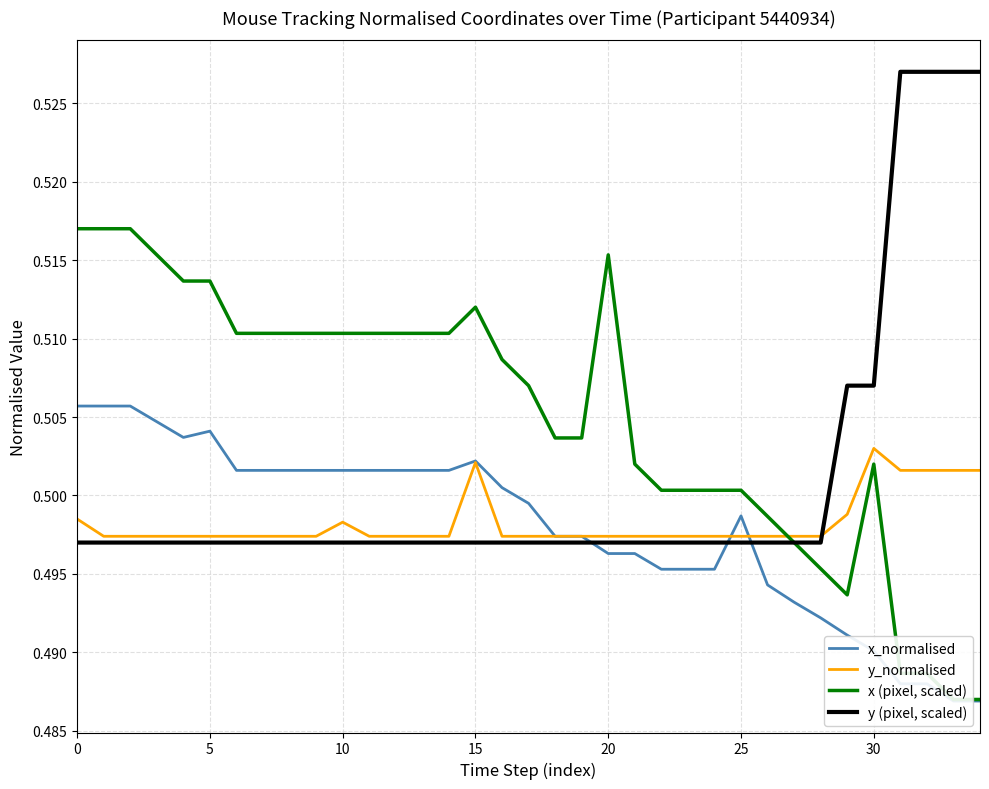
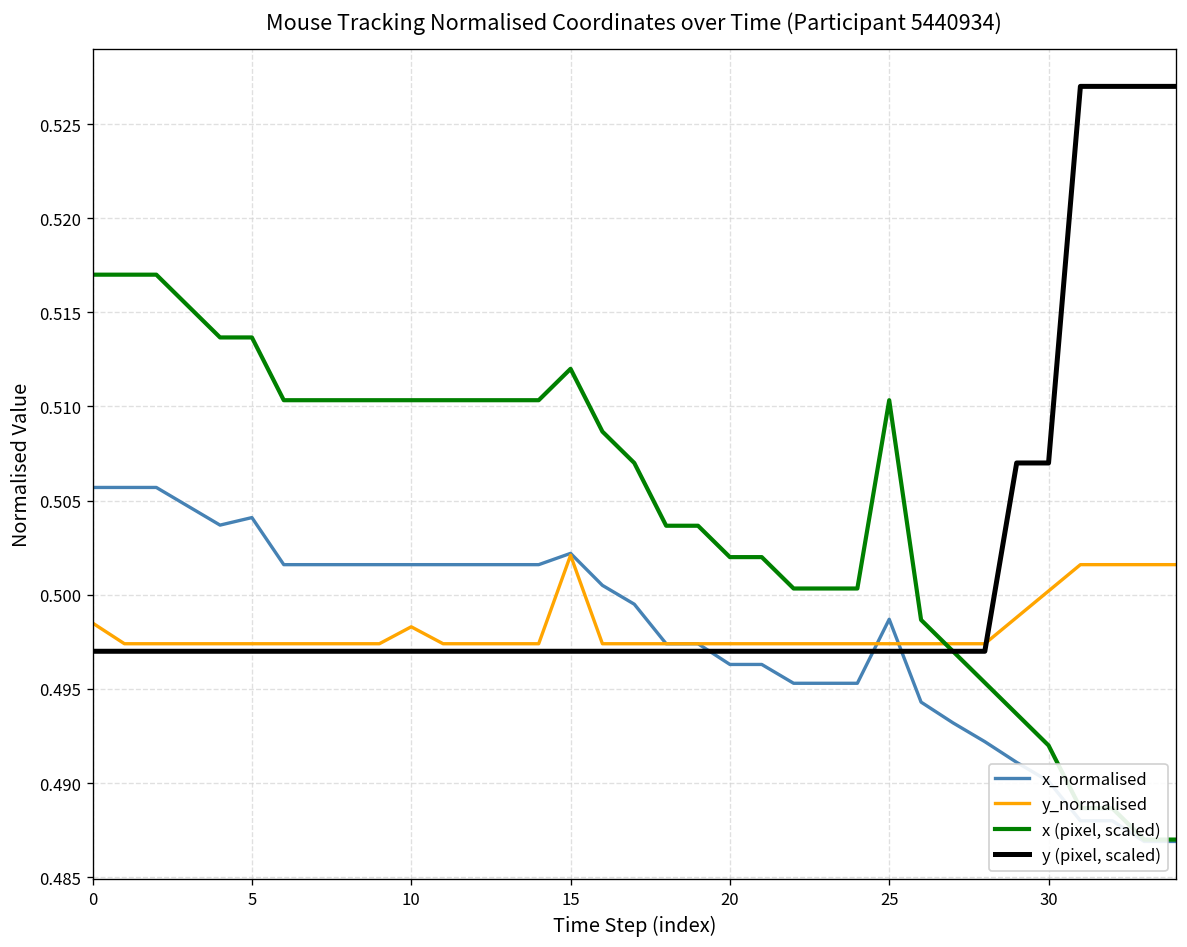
x (pixel, scaled), 20: 0.5153 -> 0.5020
x (pixel, scaled), 25: 0.5003 -> 0.5103
y_normalised, 30: 0.5030 -> 0.5002
x (pixel, scaled), 30: 0.5020 -> 0.4920
